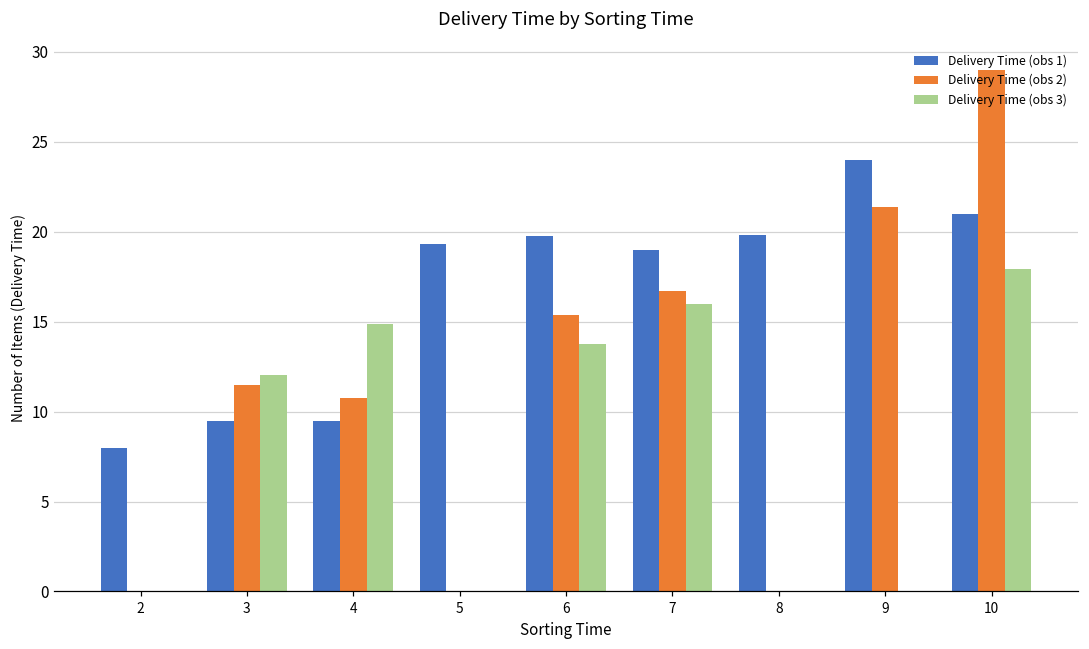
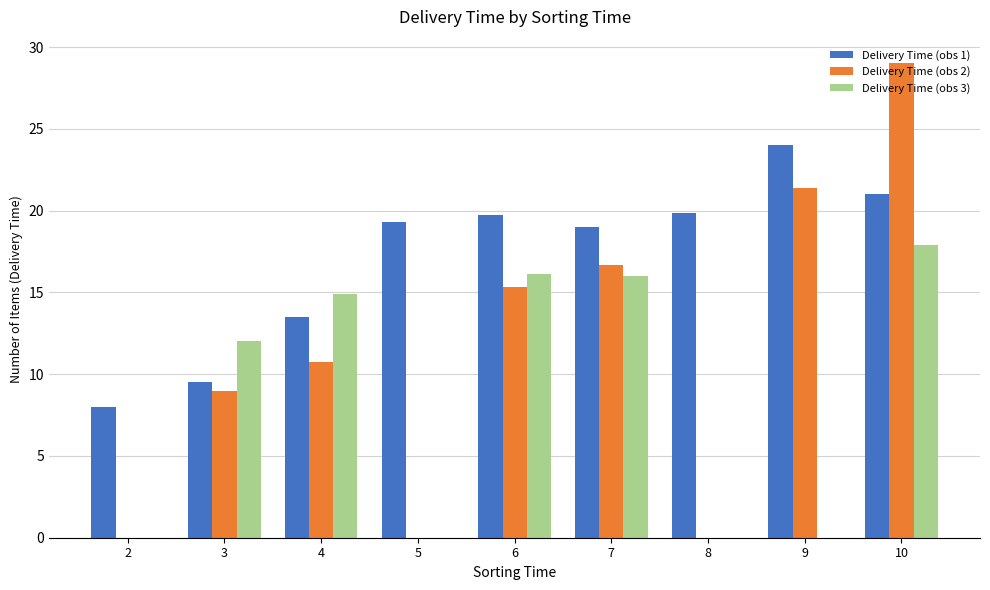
Delivery Time (obs 2), 3: 11.5 -> 9.0
Delivery Time (obs 1), 4: 9.5 -> 13.5
Delivery Time (obs 3), 6: 13.8 -> 16.1
